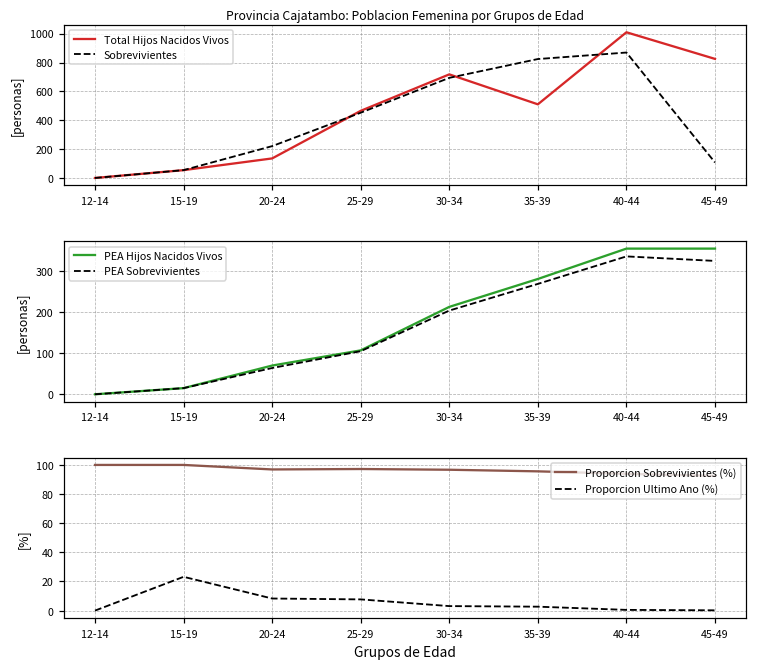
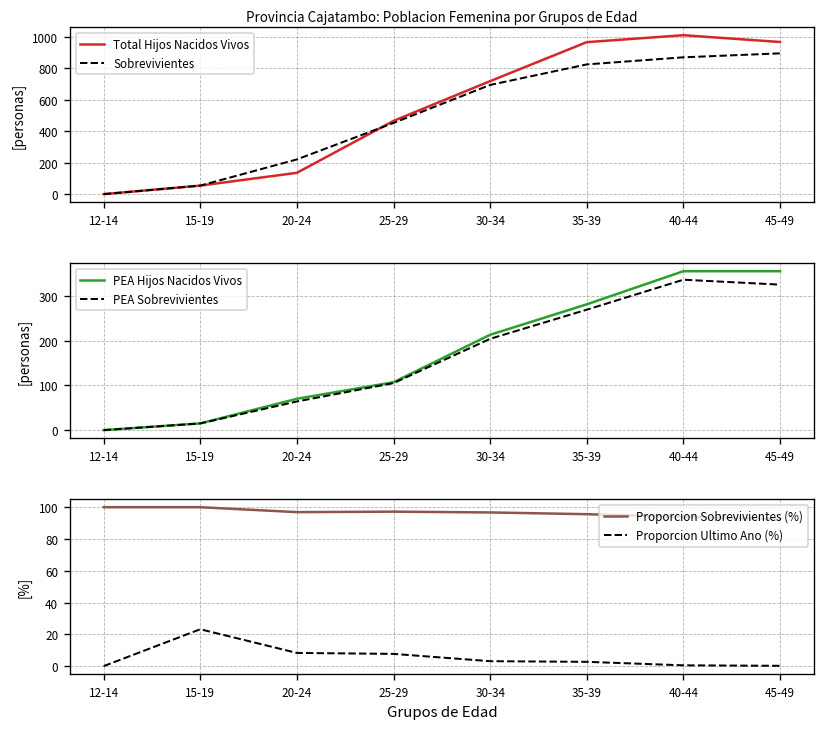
Provincia Cajatambo: Poblacion Femenina por Grupos de Edad, Total Hijos Nacidos Vivos, 35-39: 510 -> 970
Provincia Cajatambo: Poblacion Femenina por Grupos de Edad, Total Hijos Nacidos Vivos, 45-49: 830 -> 970
Provincia Cajatambo: Poblacion Femenina por Grupos de Edad, Sobrevivientes, 45-49: 110 -> 890
